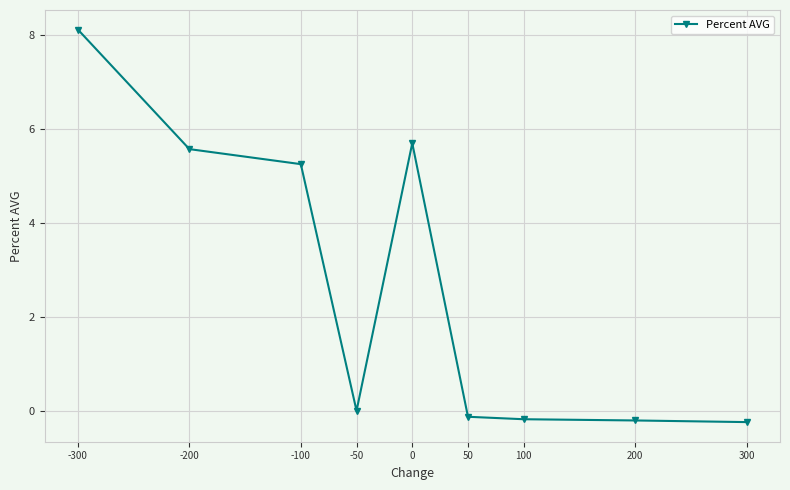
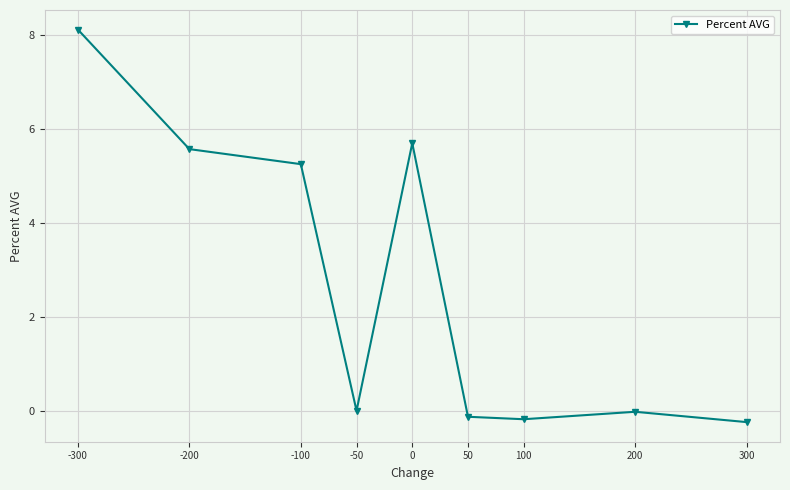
200: -0.2 -> 0.0
